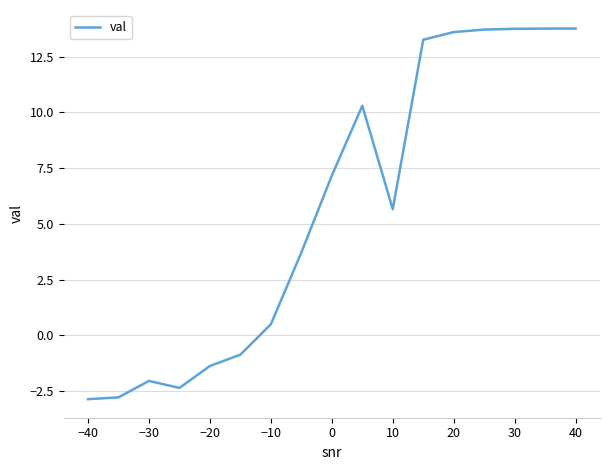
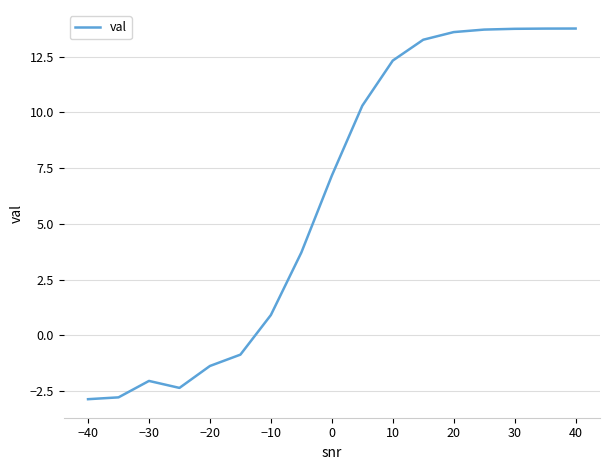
−10: 0.5 -> 0.9
10: 5.7 -> 12.3
